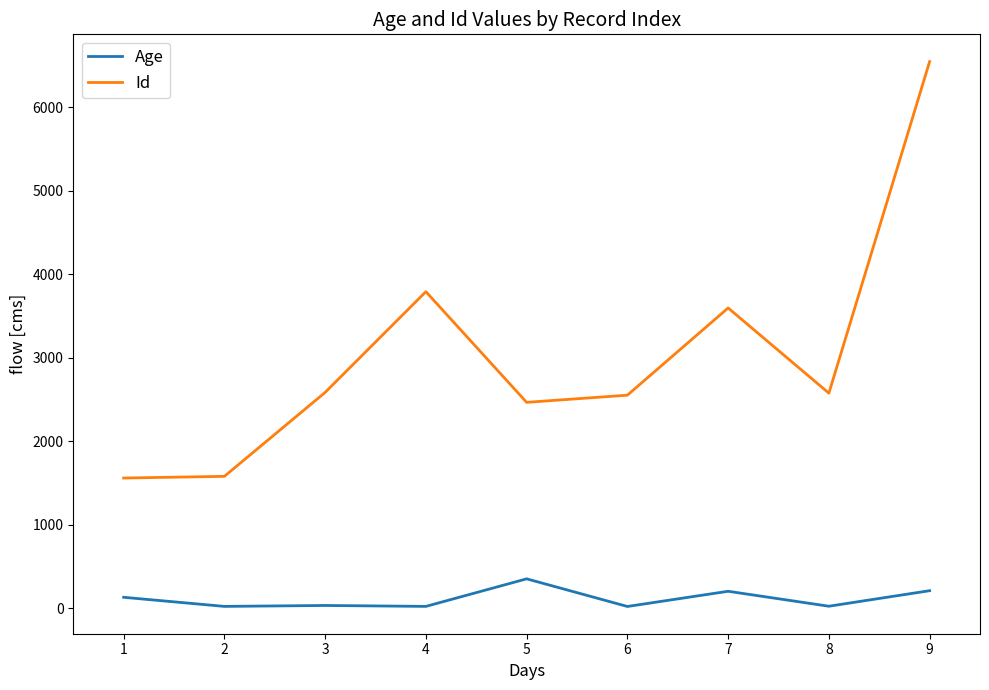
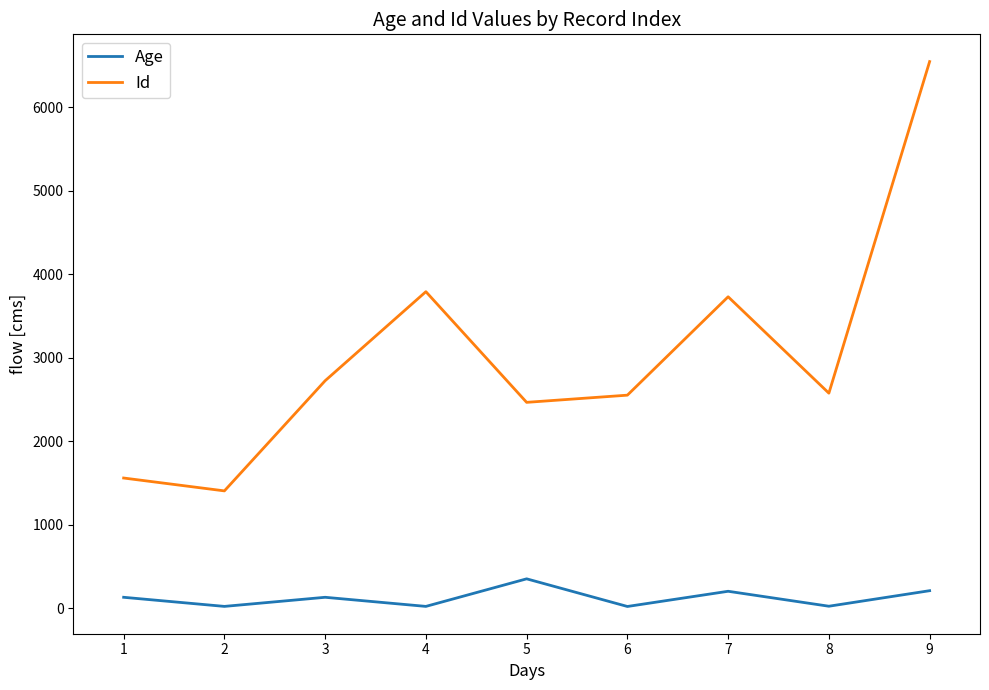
Id, 2: 1600 -> 1400
Age, 3: 0 -> 100
Id, 3: 2600 -> 2700
Id, 7: 3600 -> 3700
